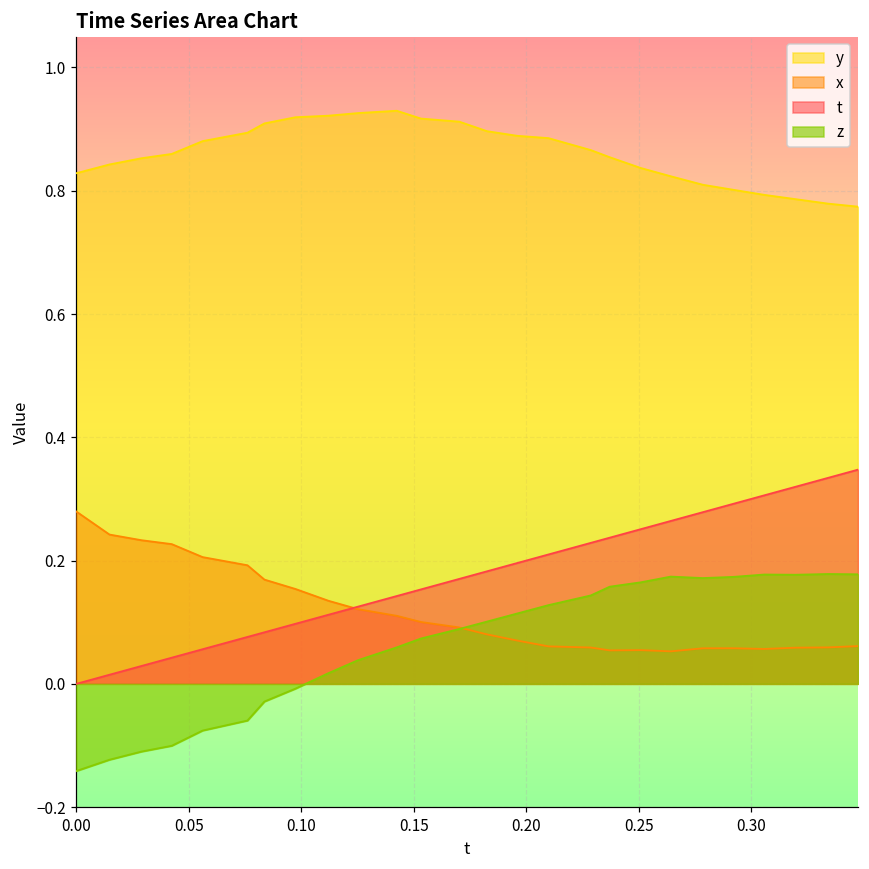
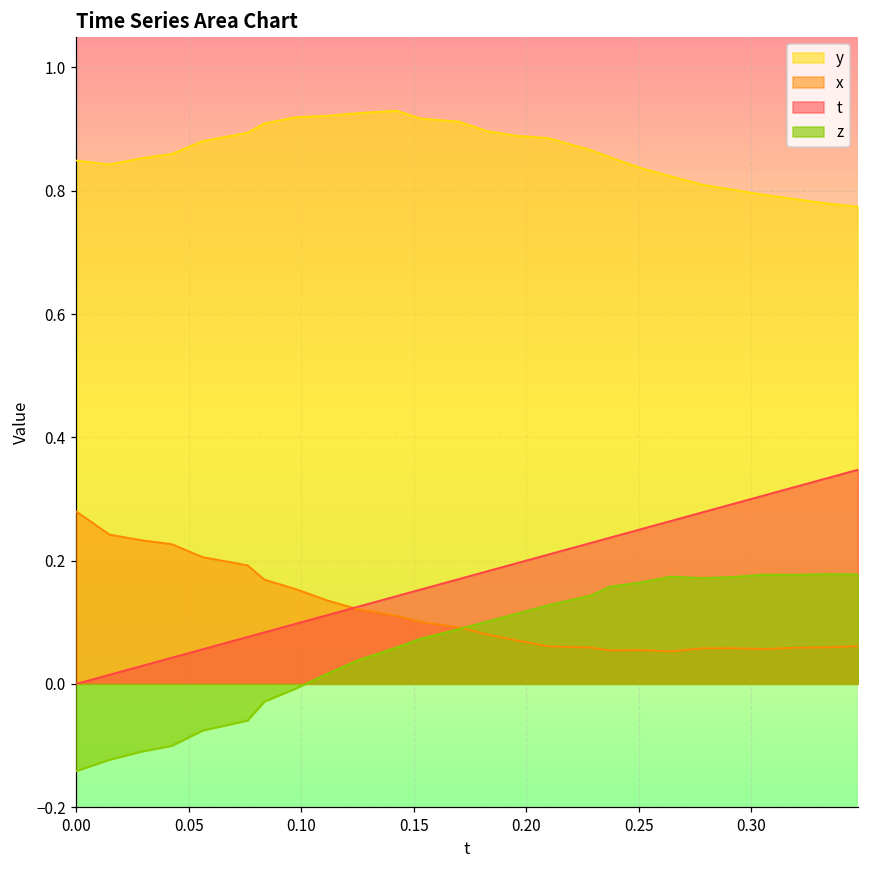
y, 0.00: 0.83 -> 0.85
